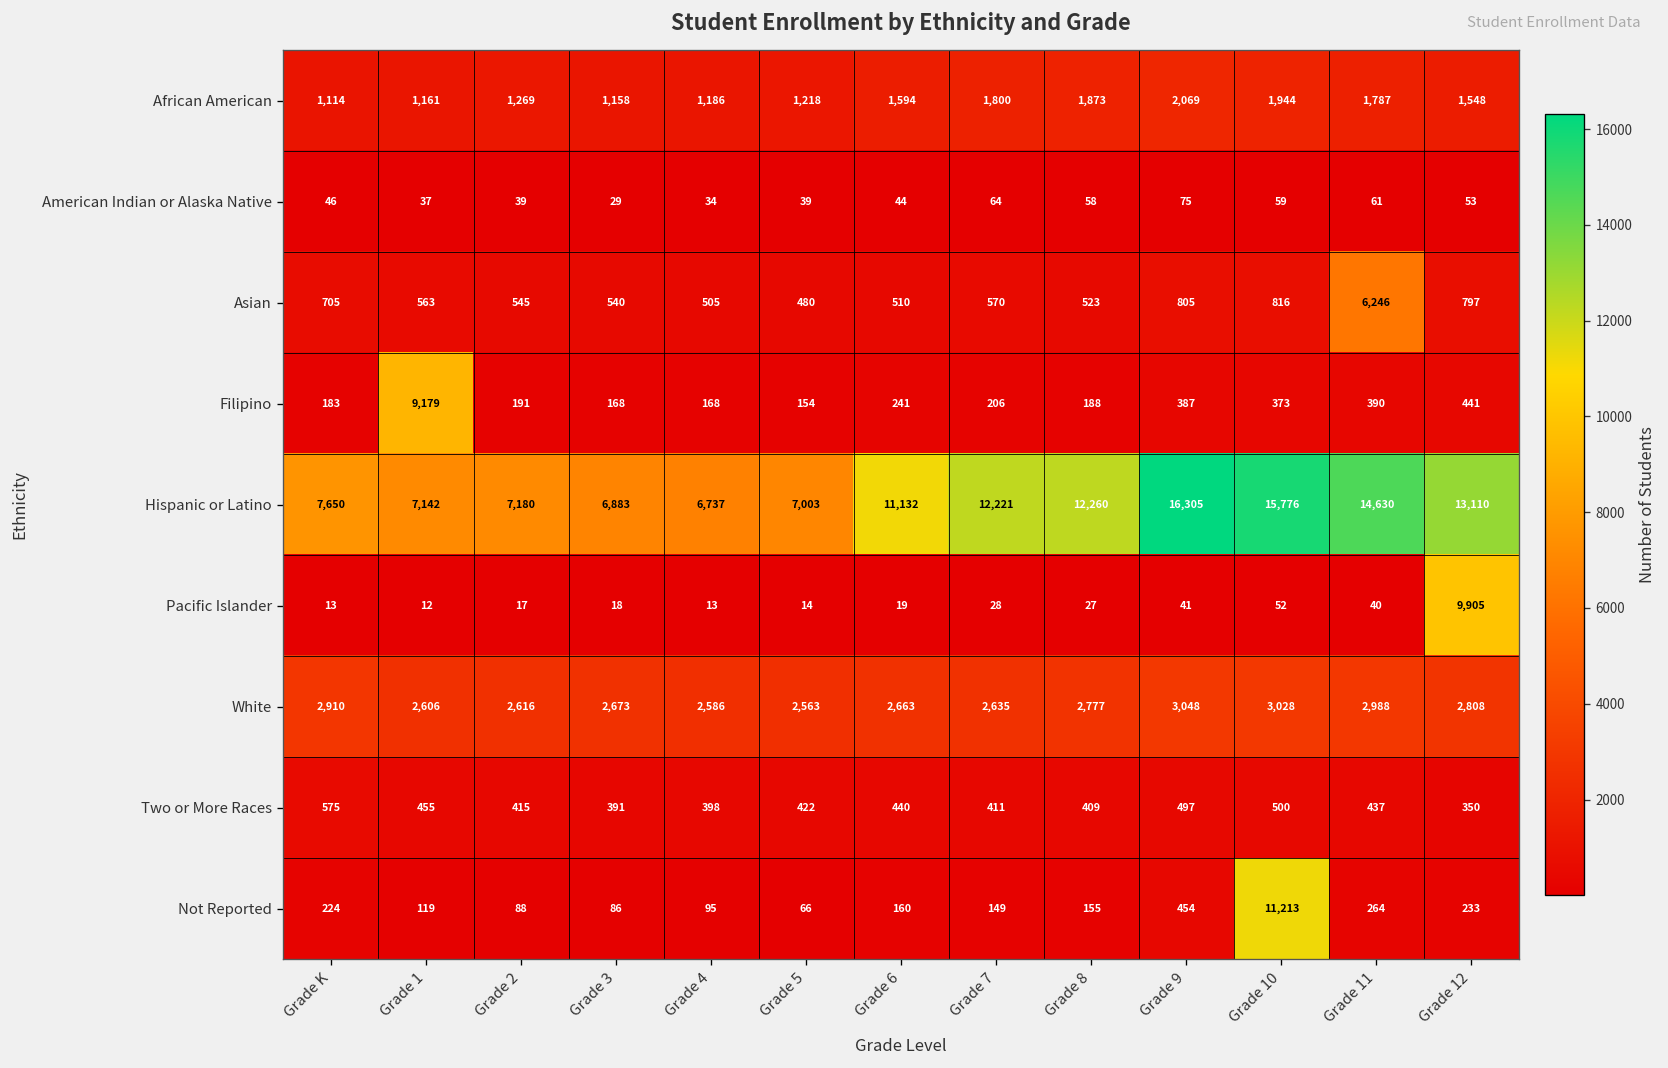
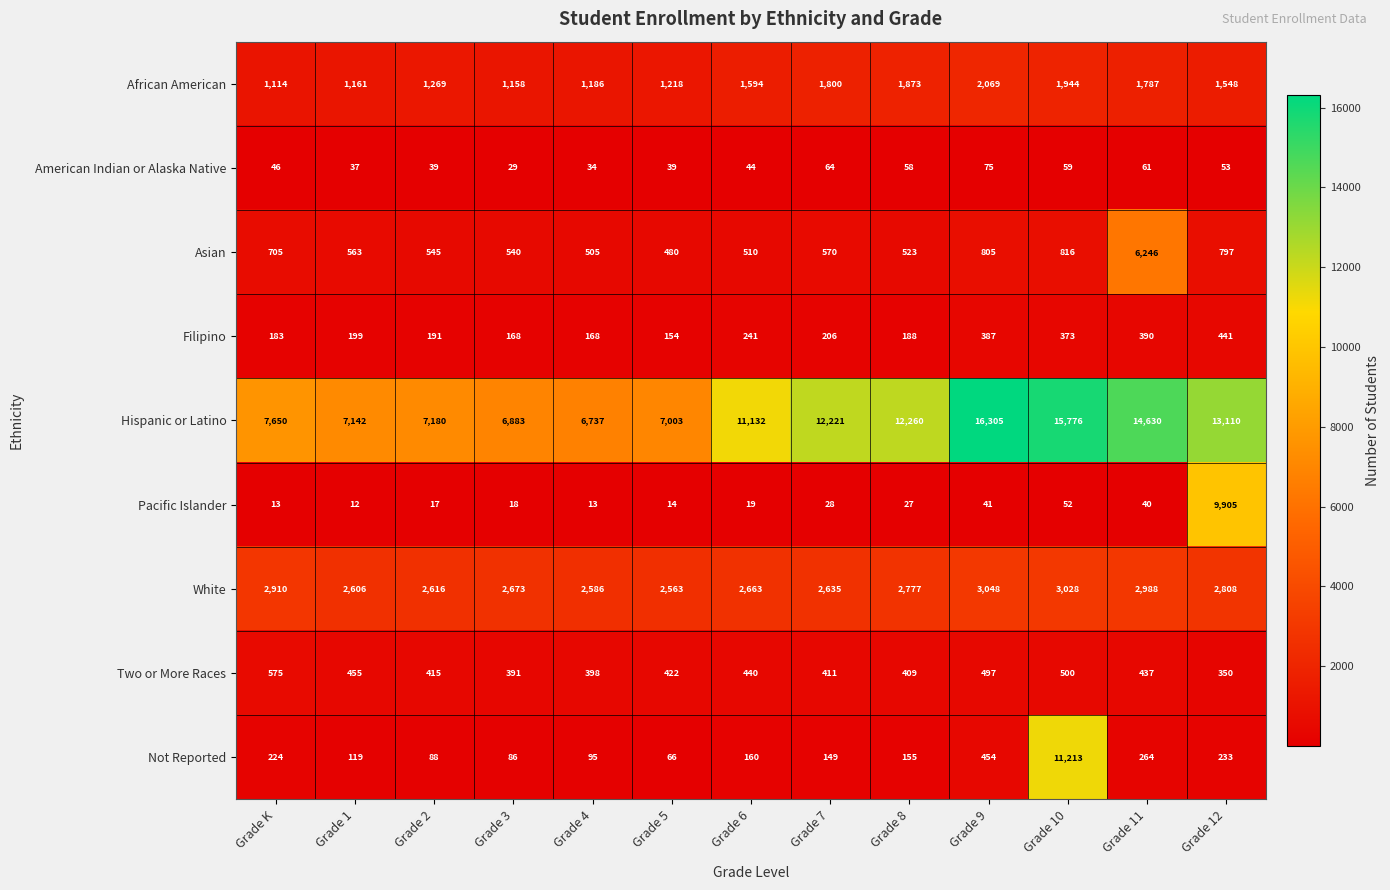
Filipino, Grade 1: 9,179 -> 199
